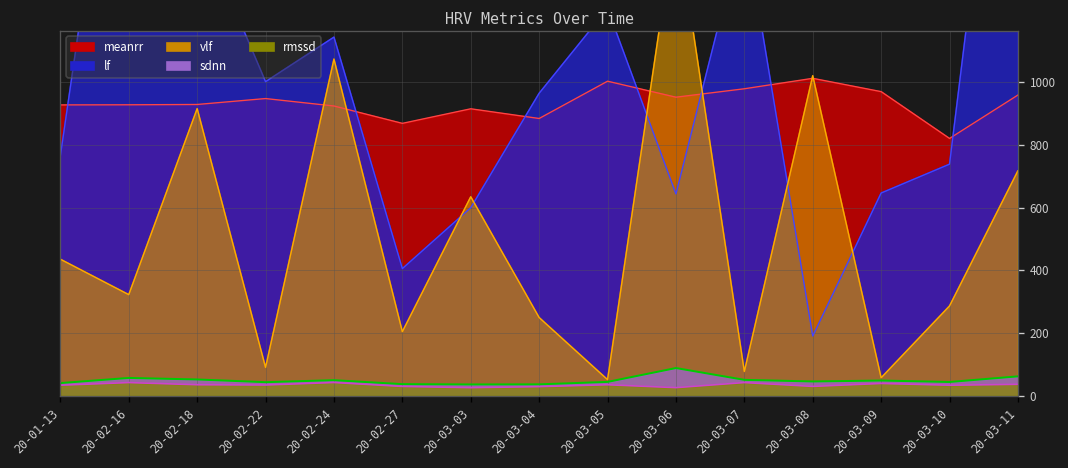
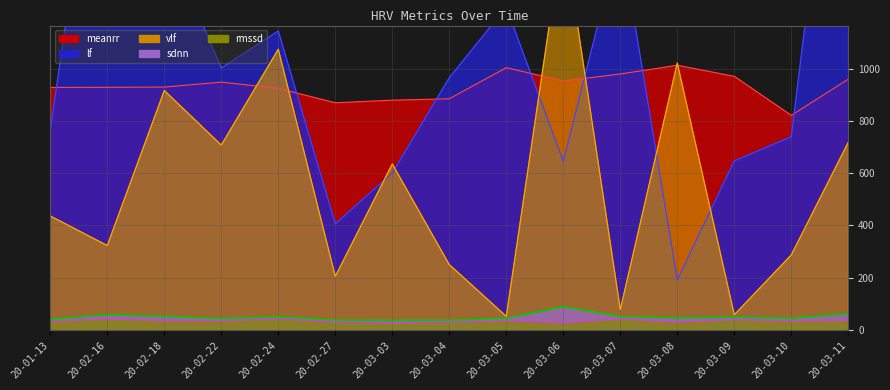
vlf, 20-02-22: 90 -> 710
meanrr, 20-03-03: 920 -> 880
